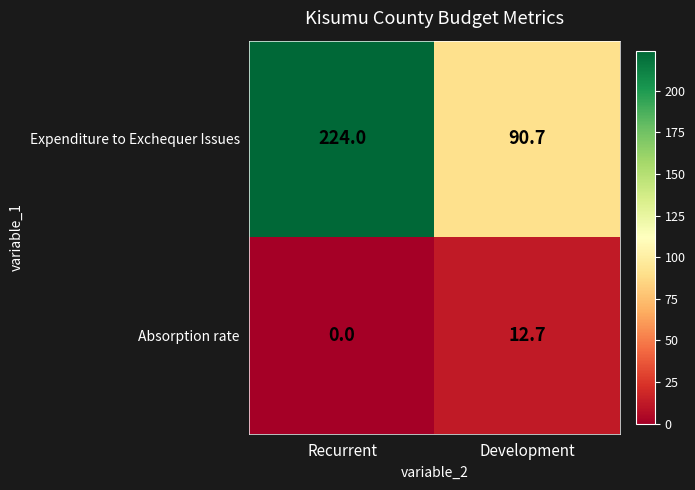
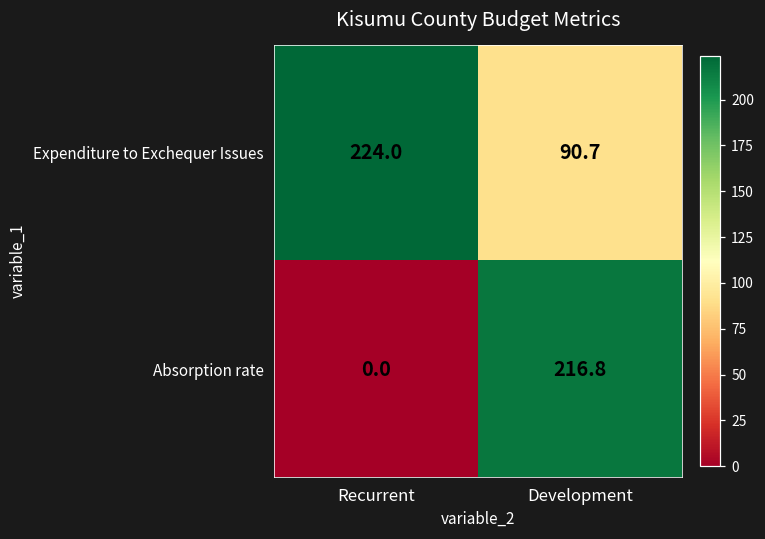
Absorption rate, Development: 12.7 -> 216.8
